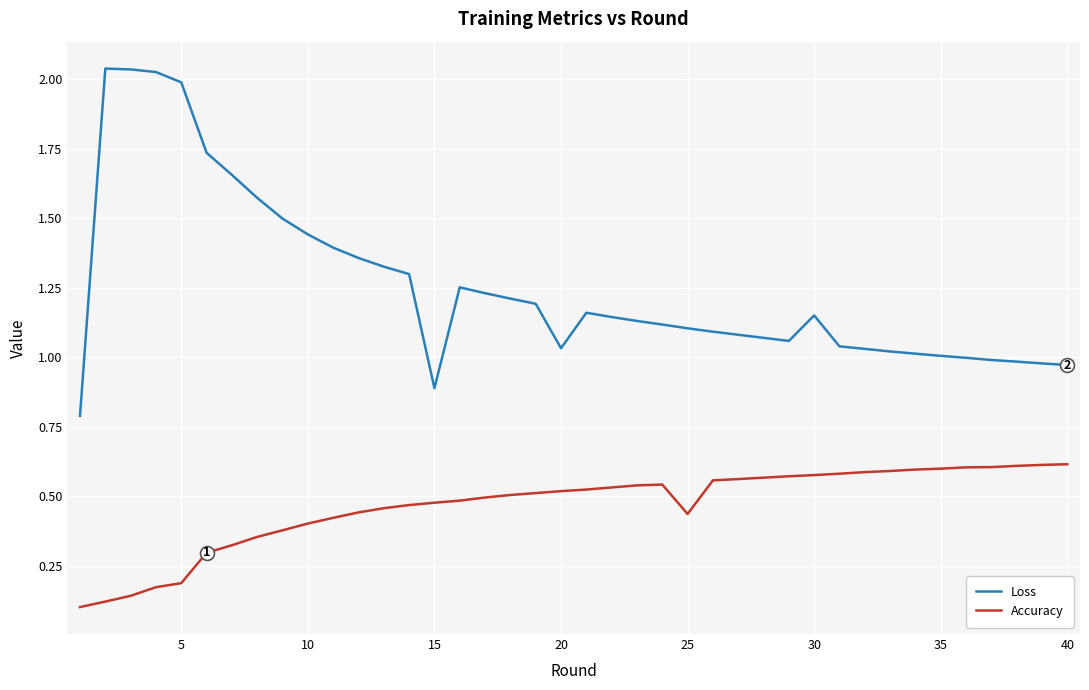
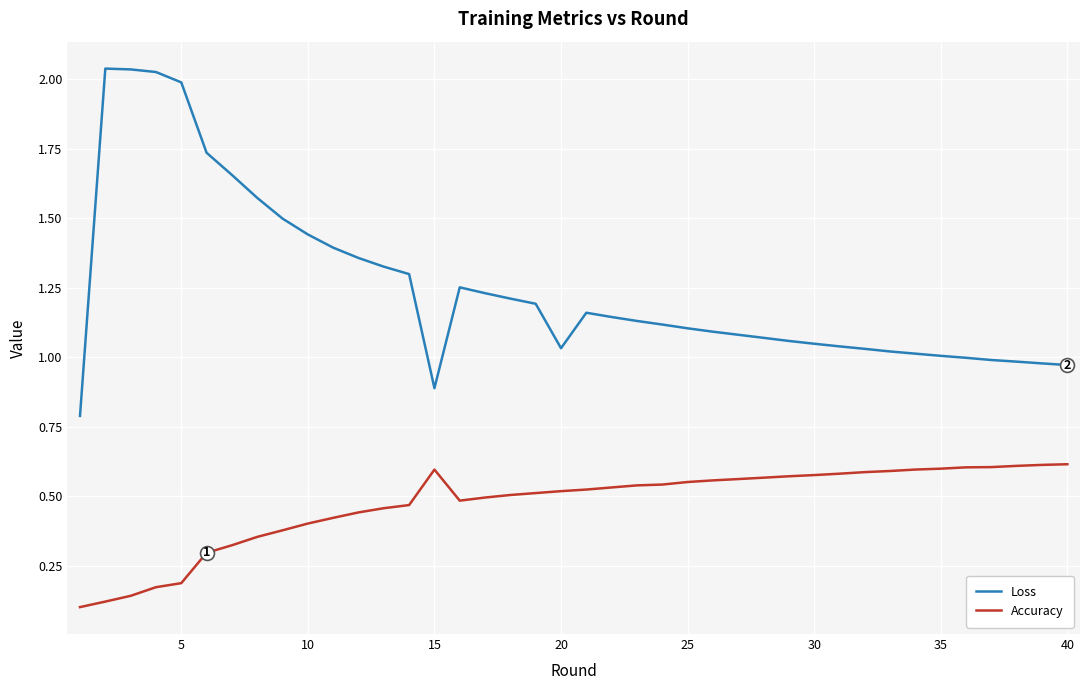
Accuracy, 15: 0.48 -> 0.60
Accuracy, 25: 0.44 -> 0.55
Loss, 30: 1.15 -> 1.05
